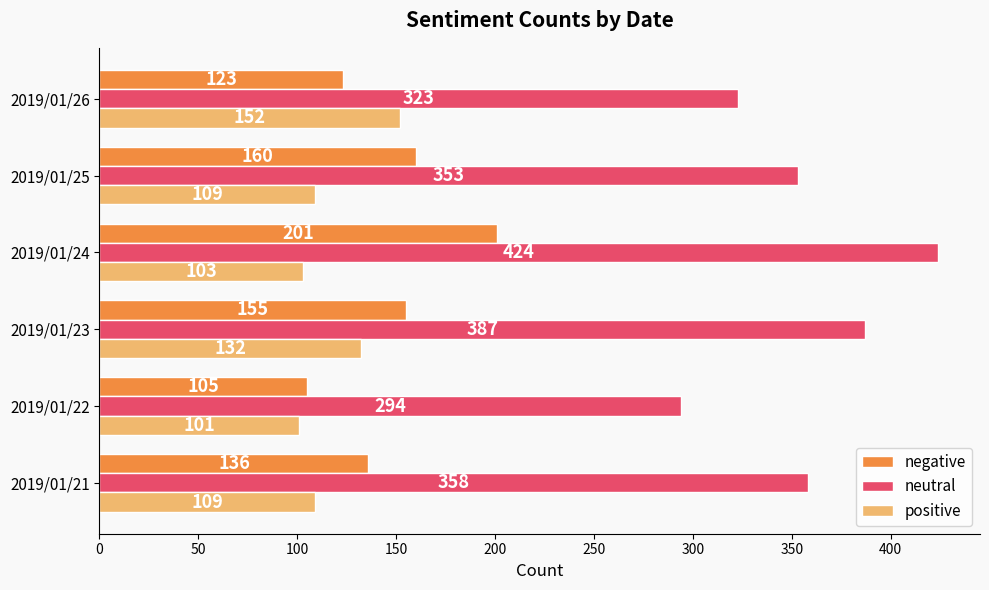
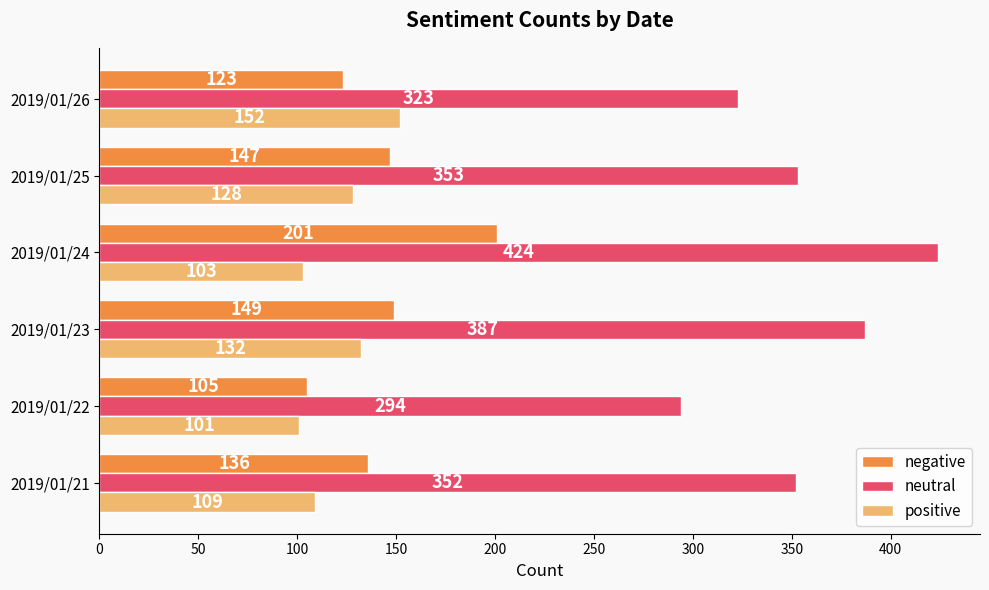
negative, 2019/01/25: 160 -> 147
positive, 2019/01/25: 109 -> 128
negative, 2019/01/23: 155 -> 149
neutral, 2019/01/21: 358 -> 352
